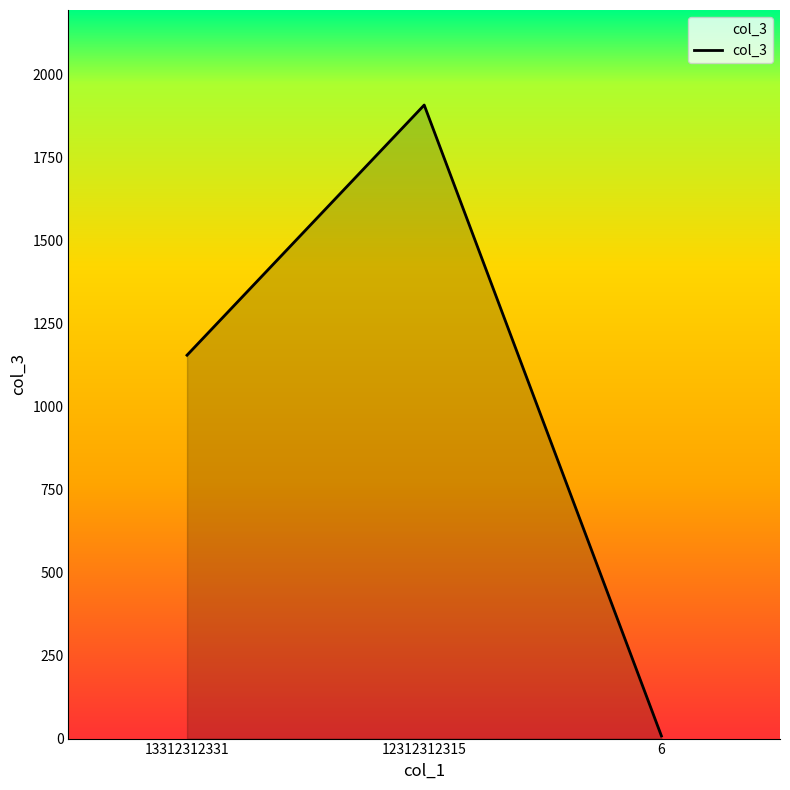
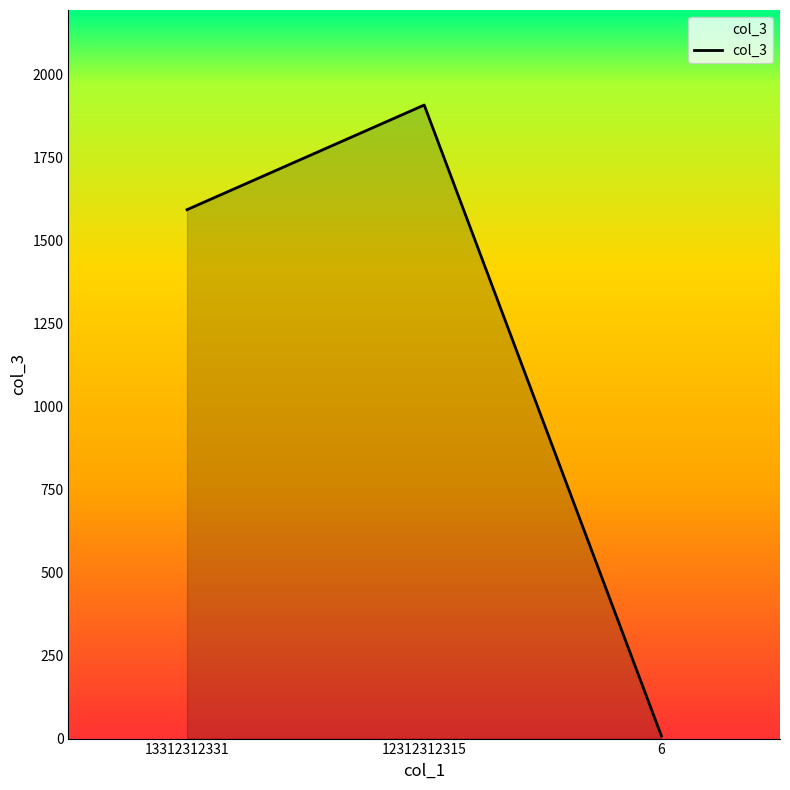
13312312331: 1150 -> 1590
